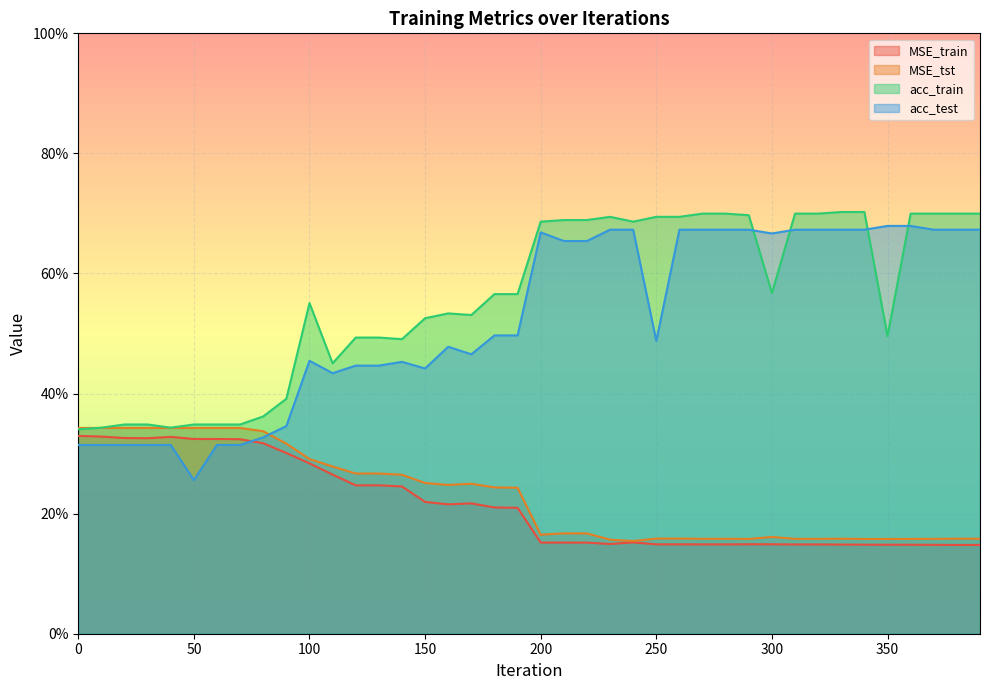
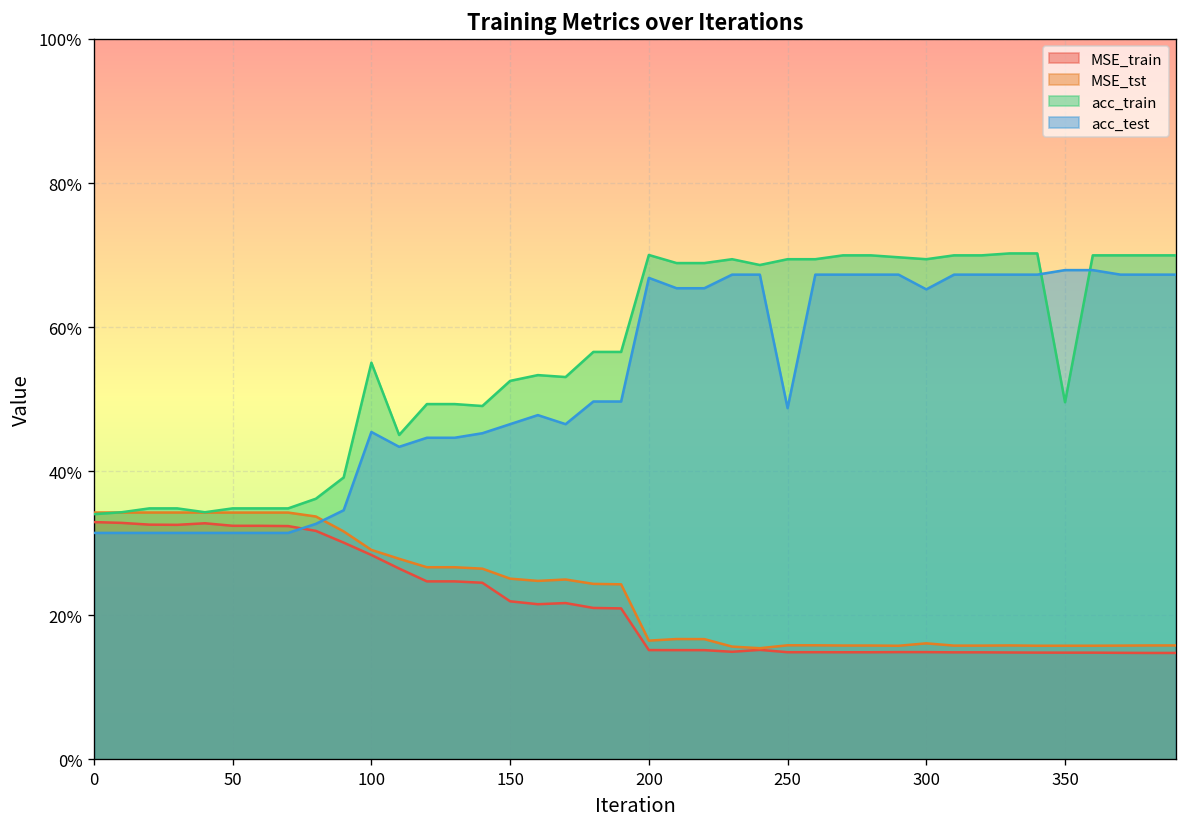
acc_test, 50: 26% -> 31%
acc_test, 150: 44% -> 47%
acc_train, 200: 69% -> 70%
acc_train, 300: 57% -> 69%
acc_test, 300: 67% -> 65%
